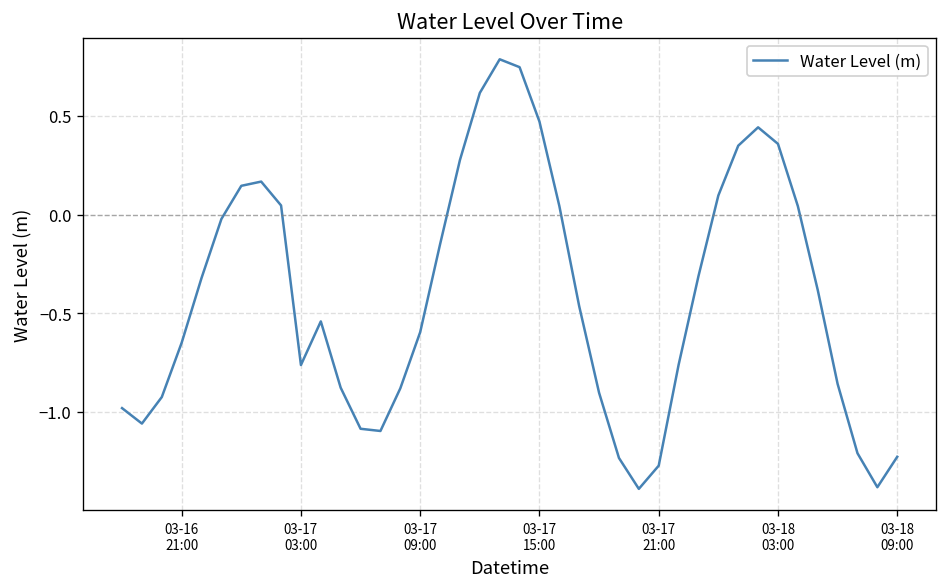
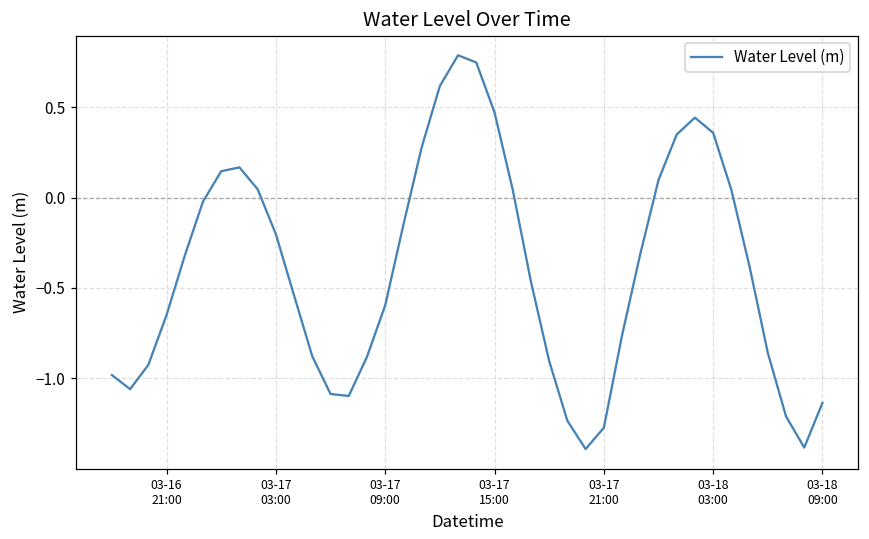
03-17 03:00: -0.76 -> -0.20
03-18 09:00: -1.23 -> -1.14
